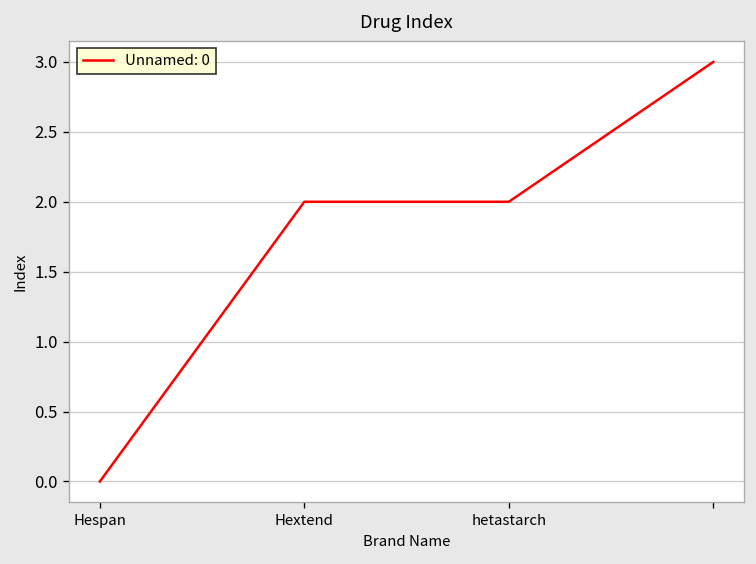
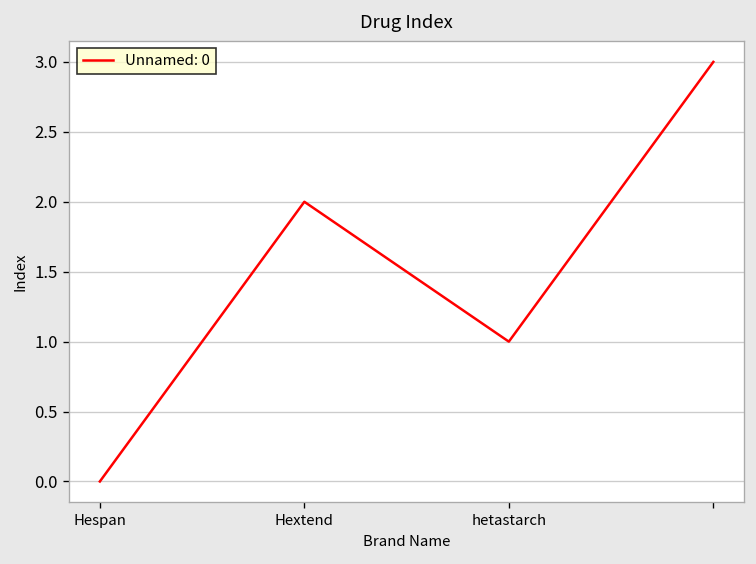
hetastarch: 2 -> 1
